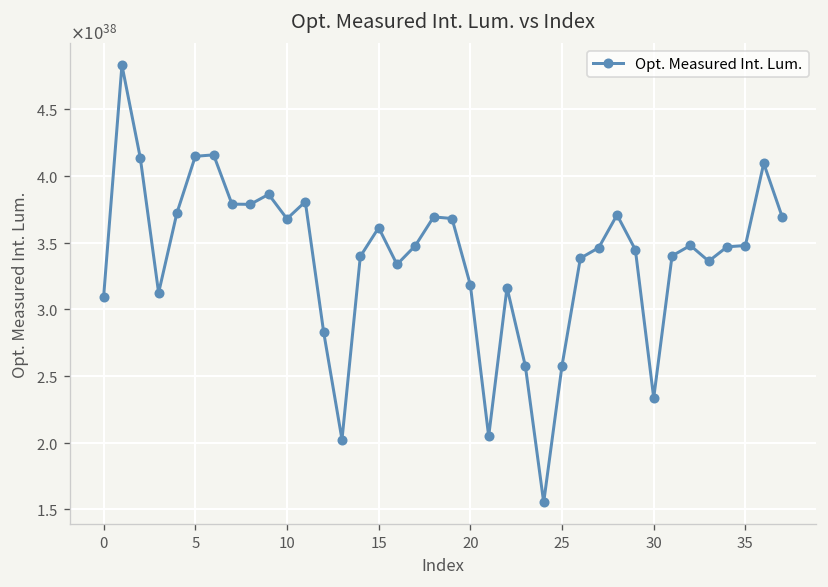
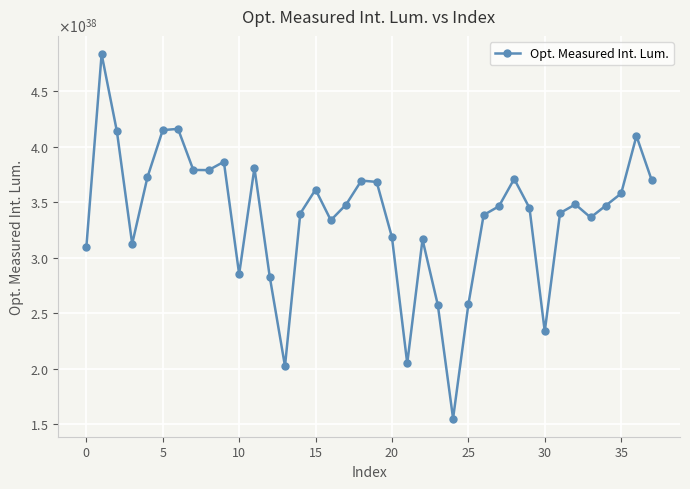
10: 368000000000000000000000000000000000000 -> 285000000000000000000000000000000000000
35: 348000000000000000000000000000000000000 -> 358000000000000000000000000000000000000
